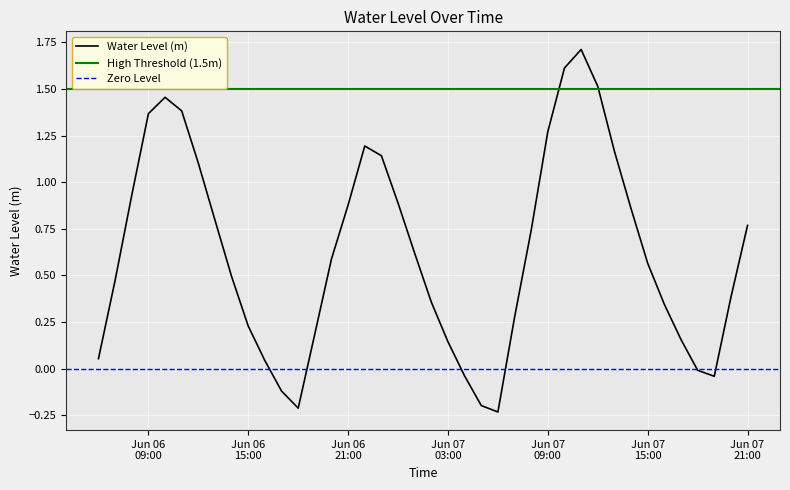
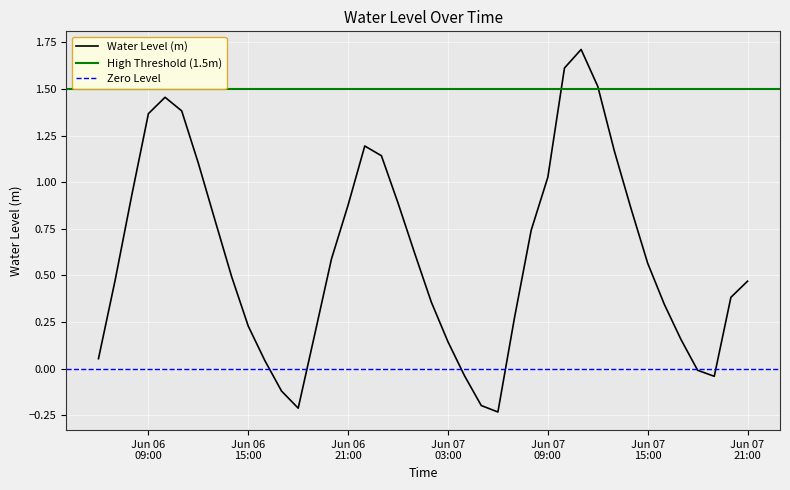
Jun 07 09:00: 1.27 -> 1.03
Jun 07 21:00: 0.77 -> 0.47
